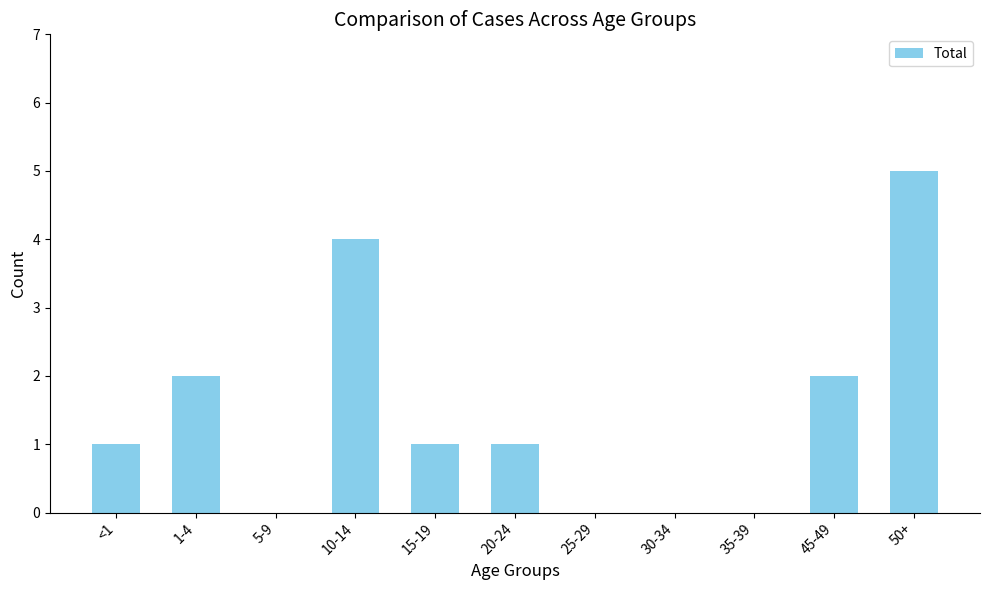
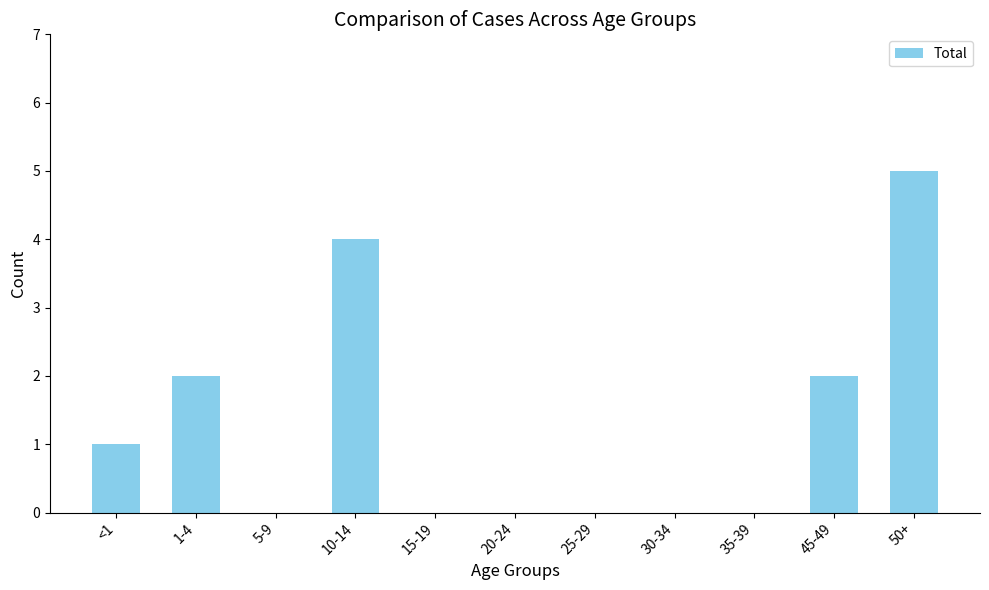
15-19: 1 -> 0
20-24: 1 -> 0
